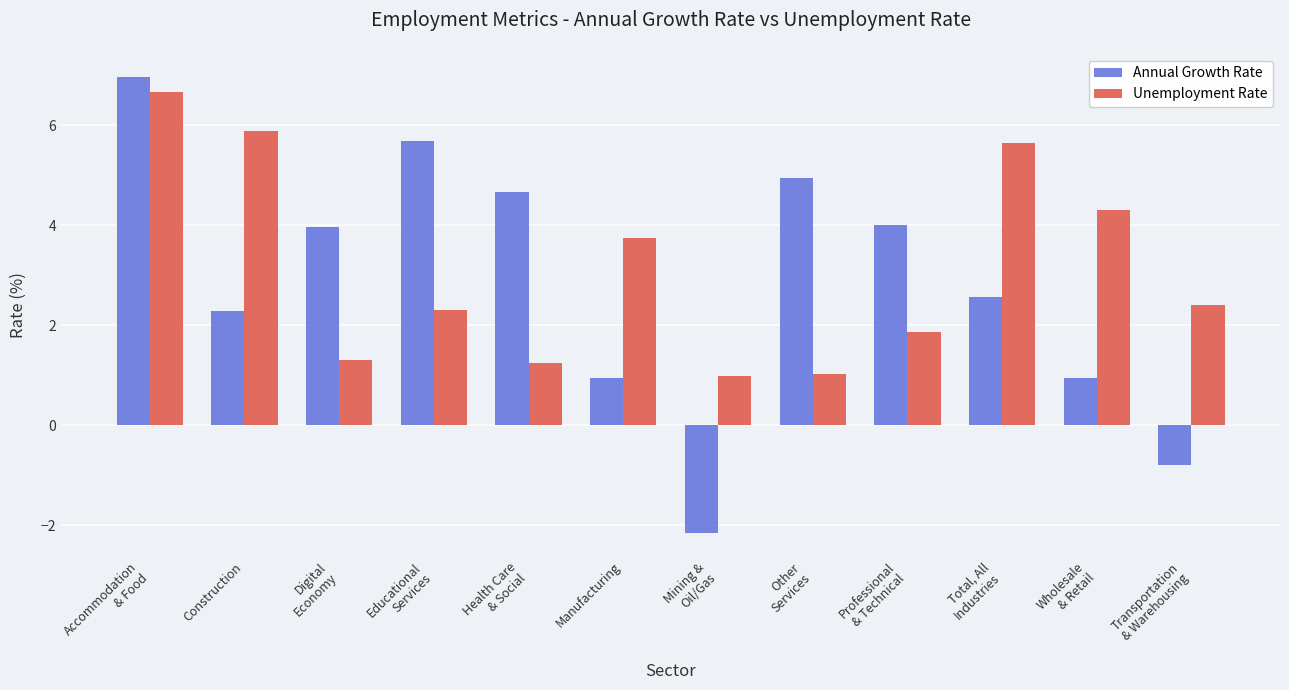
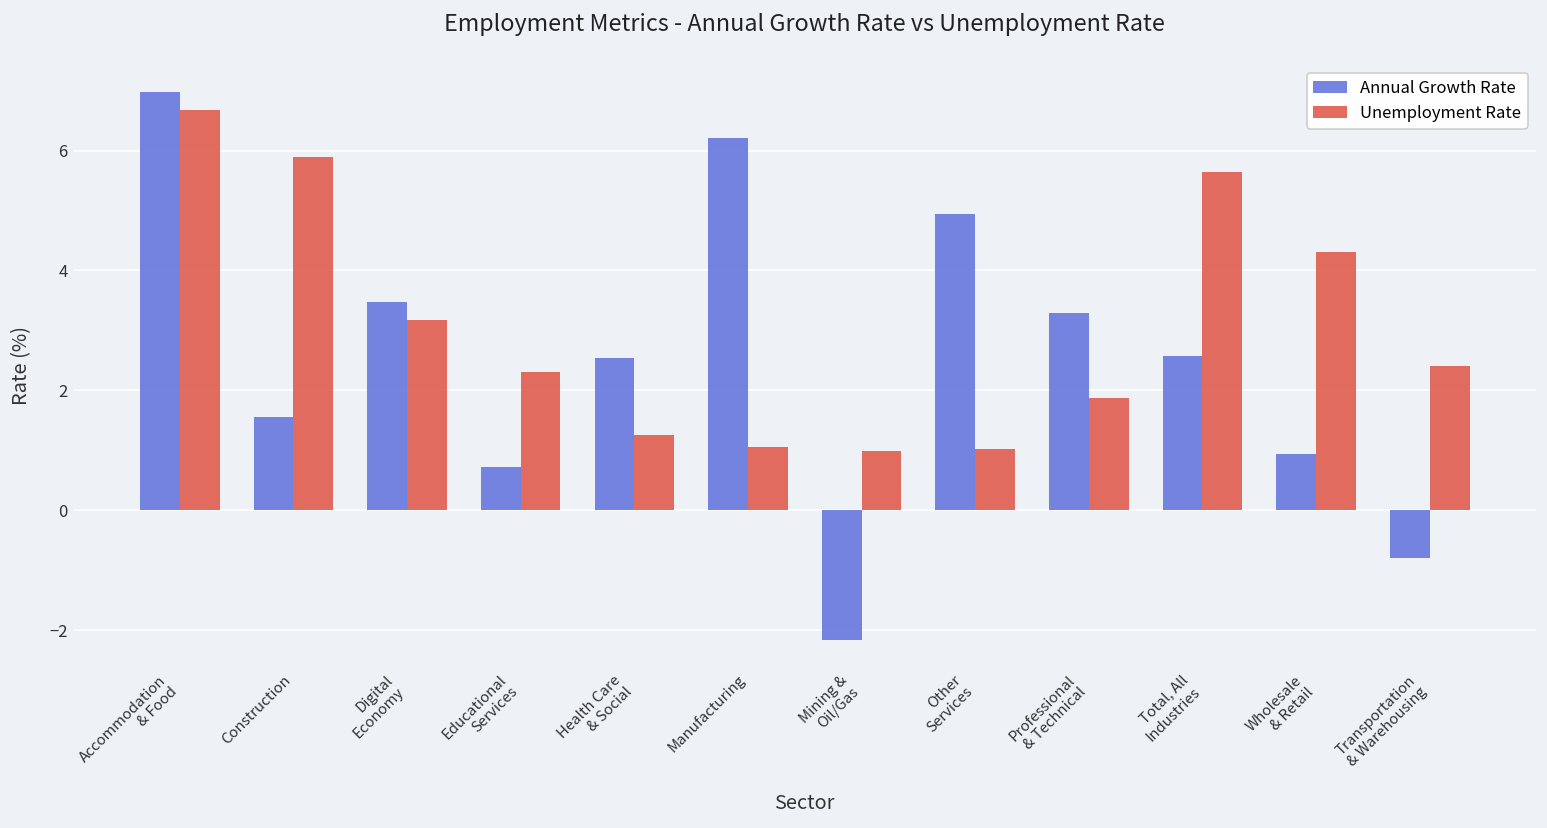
Annual Growth Rate, Construction: 2.3 -> 1.6
Annual Growth Rate, Digital Economy: 4.0 -> 3.5
Unemployment Rate, Digital Economy: 1.3 -> 3.2
Annual Growth Rate, Educational Services: 5.7 -> 0.7
Annual Growth Rate, Health Care & Social: 4.7 -> 2.5
Annual Growth Rate, Manufacturing: 0.9 -> 6.2
Unemployment Rate, Manufacturing: 3.8 -> 1.0
Annual Growth Rate, Professional & Technical: 4.0 -> 3.3
